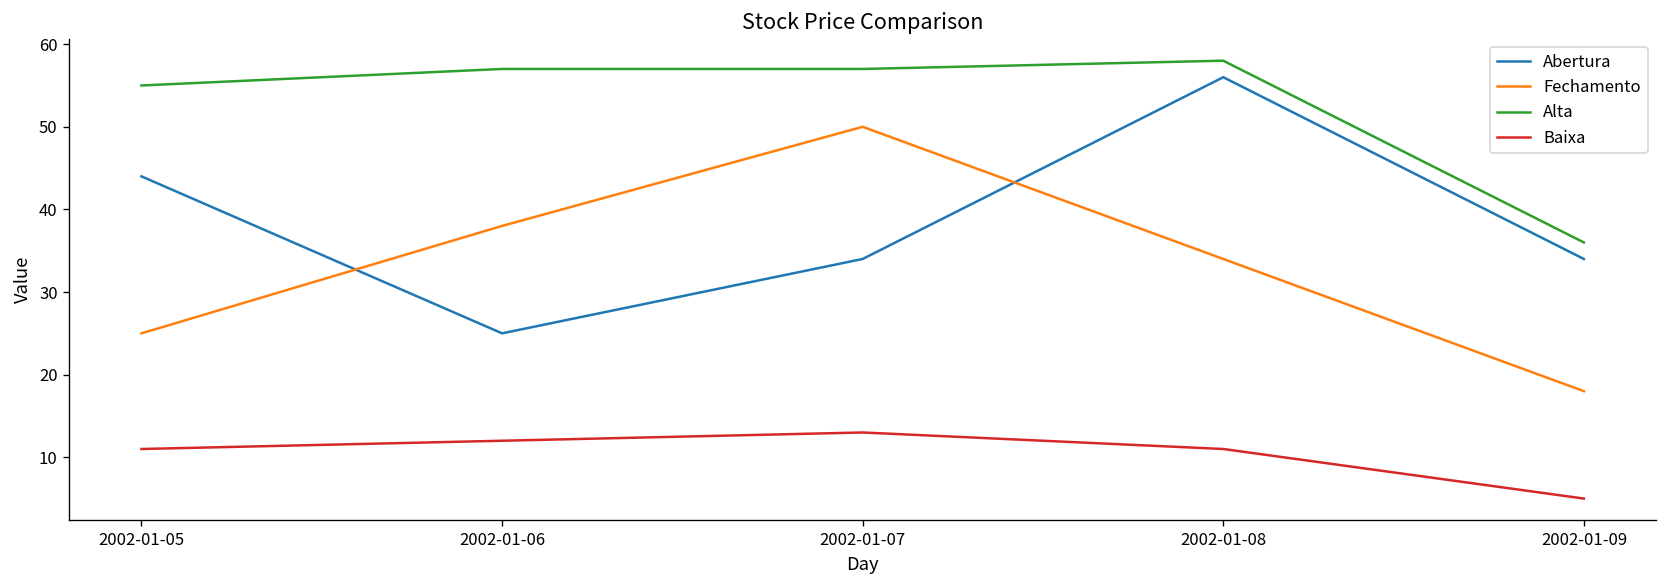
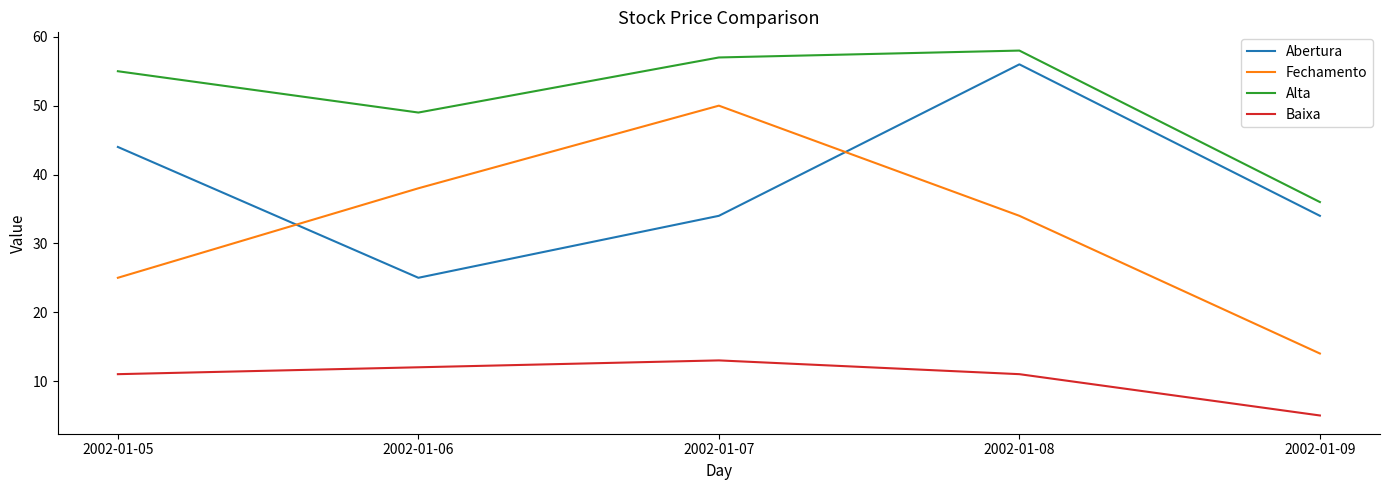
Alta, 2002-01-06: 57 -> 49
Fechamento, 2002-01-09: 18 -> 14
